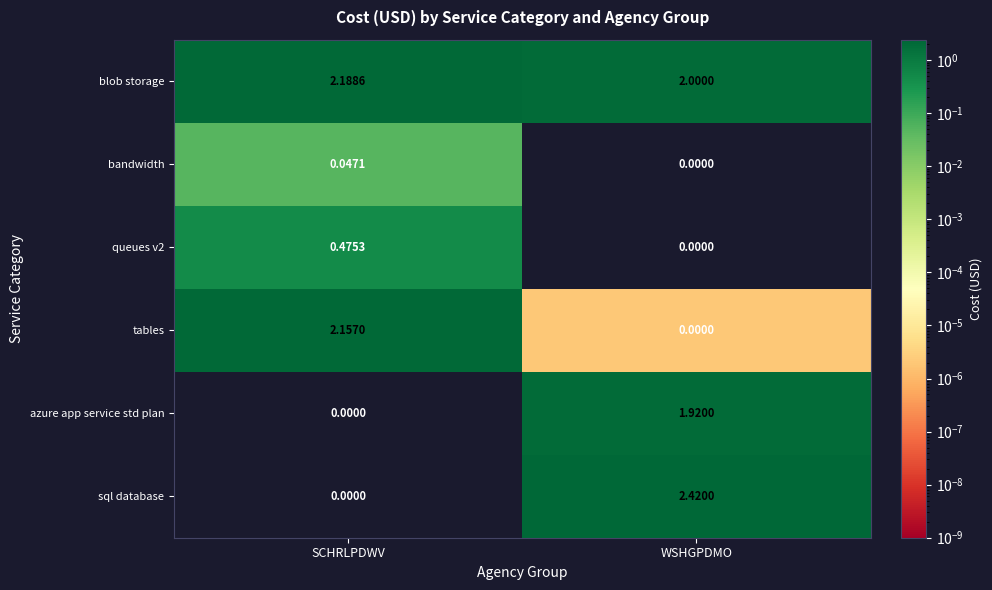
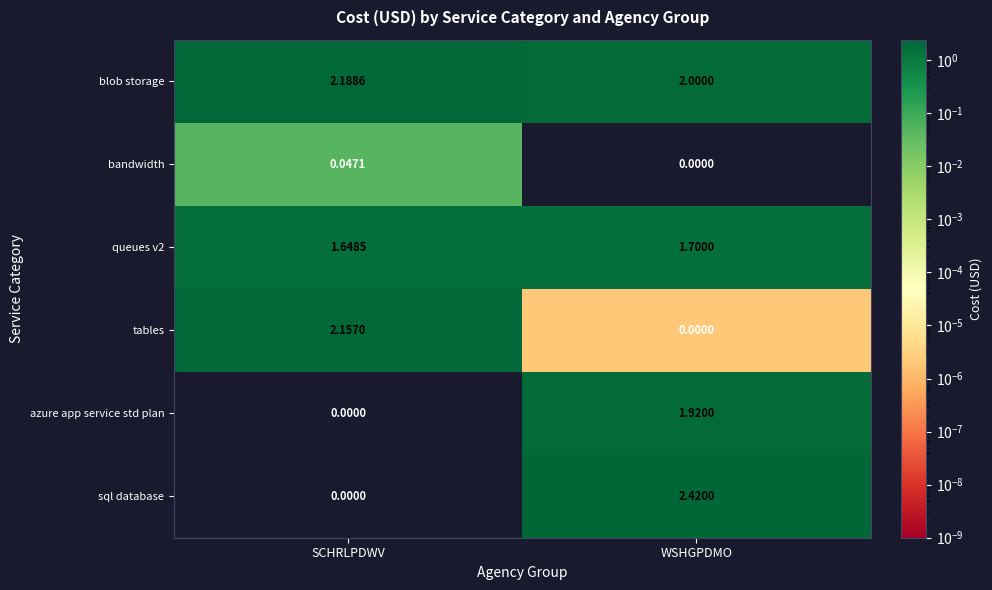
queues v2, SCHRLPDWV: 0.4753 -> 1.6485
queues v2, WSHGPDMO: 0.0000 -> 1.7000
